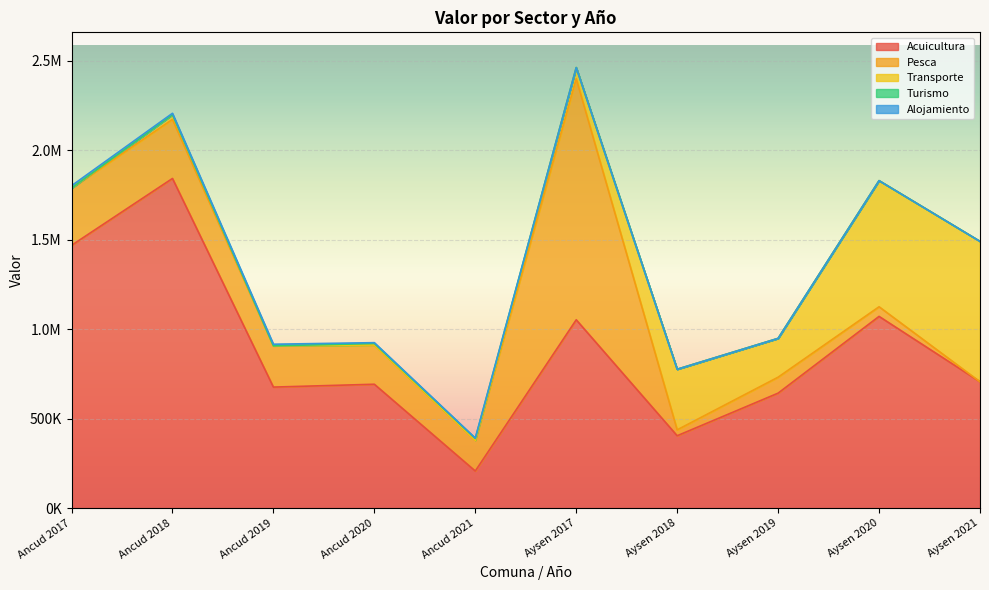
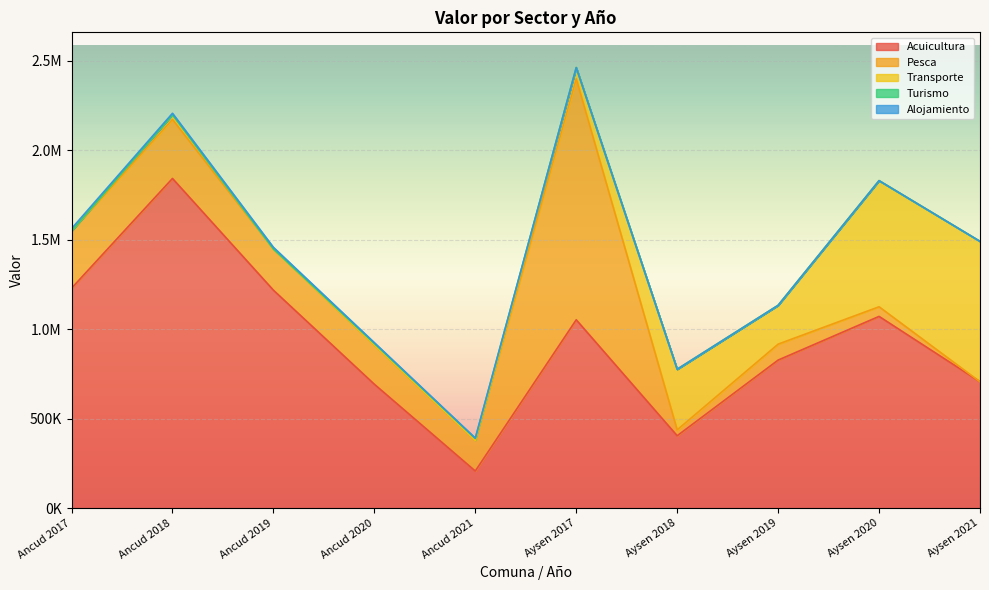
Acuicultura, Ancud 2017: 1470000 -> 1230000
Acuicultura, Ancud 2019: 680000 -> 1220000
Acuicultura, Aysen 2019: 640000 -> 830000
